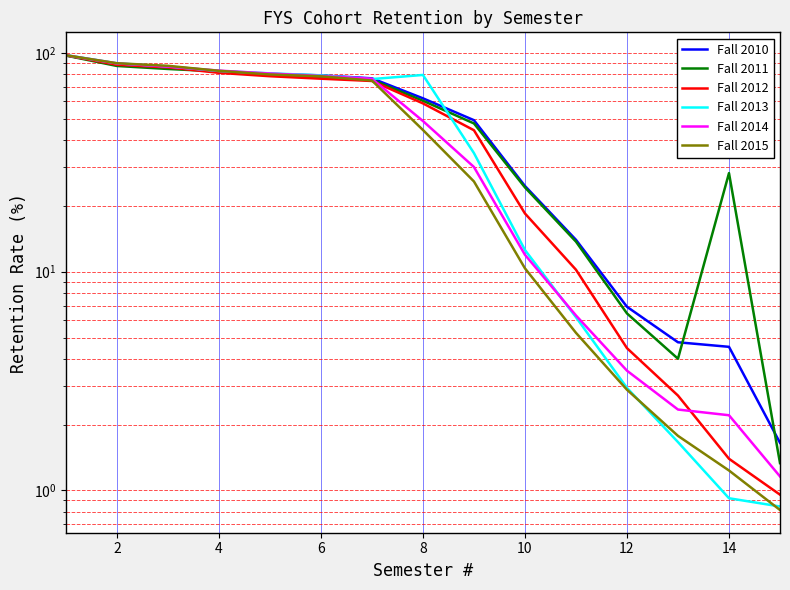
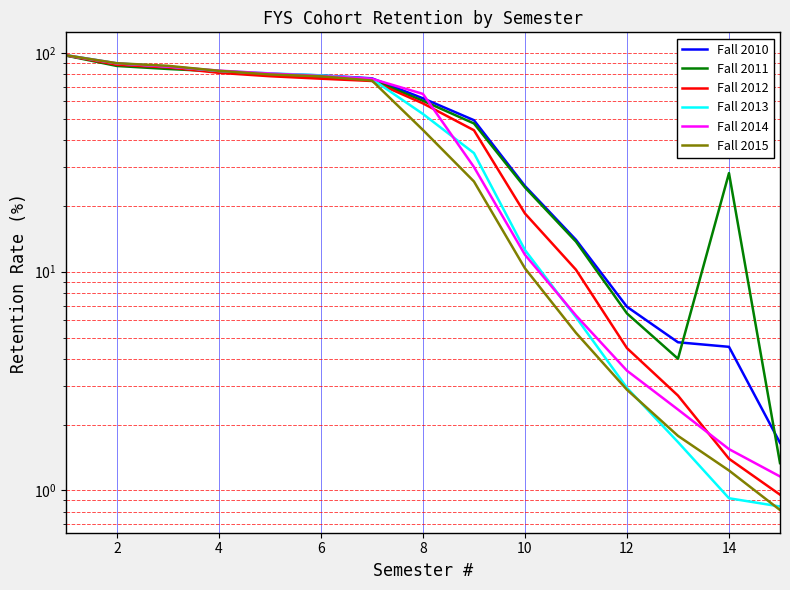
Fall 2013, 8: 79 -> 53
Fall 2014, 8: 49 -> 65
Fall 2014, 14: 2.2 -> 1.5
